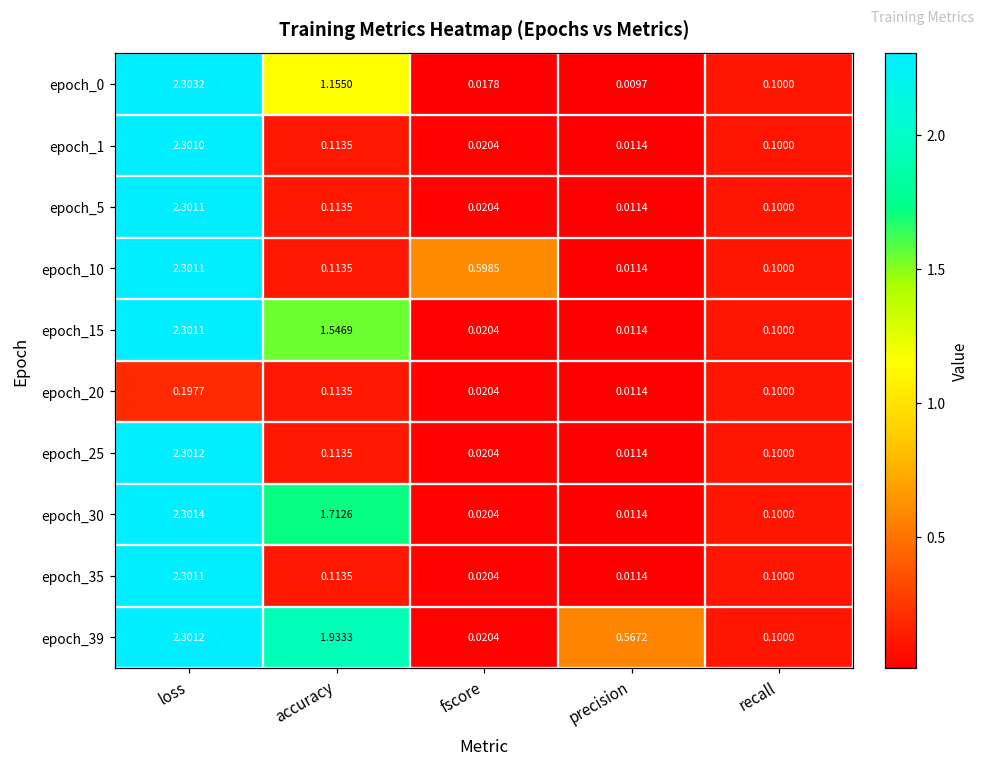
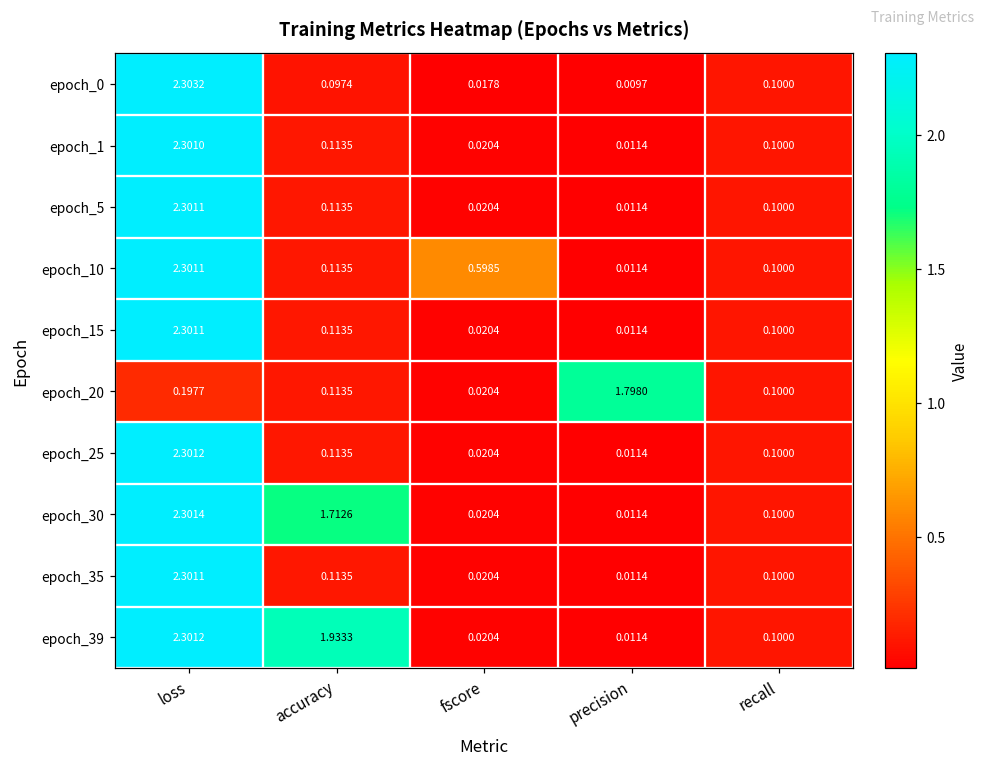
epoch_0, accuracy: 1.1550 -> 0.0974
epoch_15, accuracy: 1.5469 -> 0.1135
epoch_20, precision: 0.0114 -> 1.7980
epoch_39, precision: 0.5672 -> 0.0114
